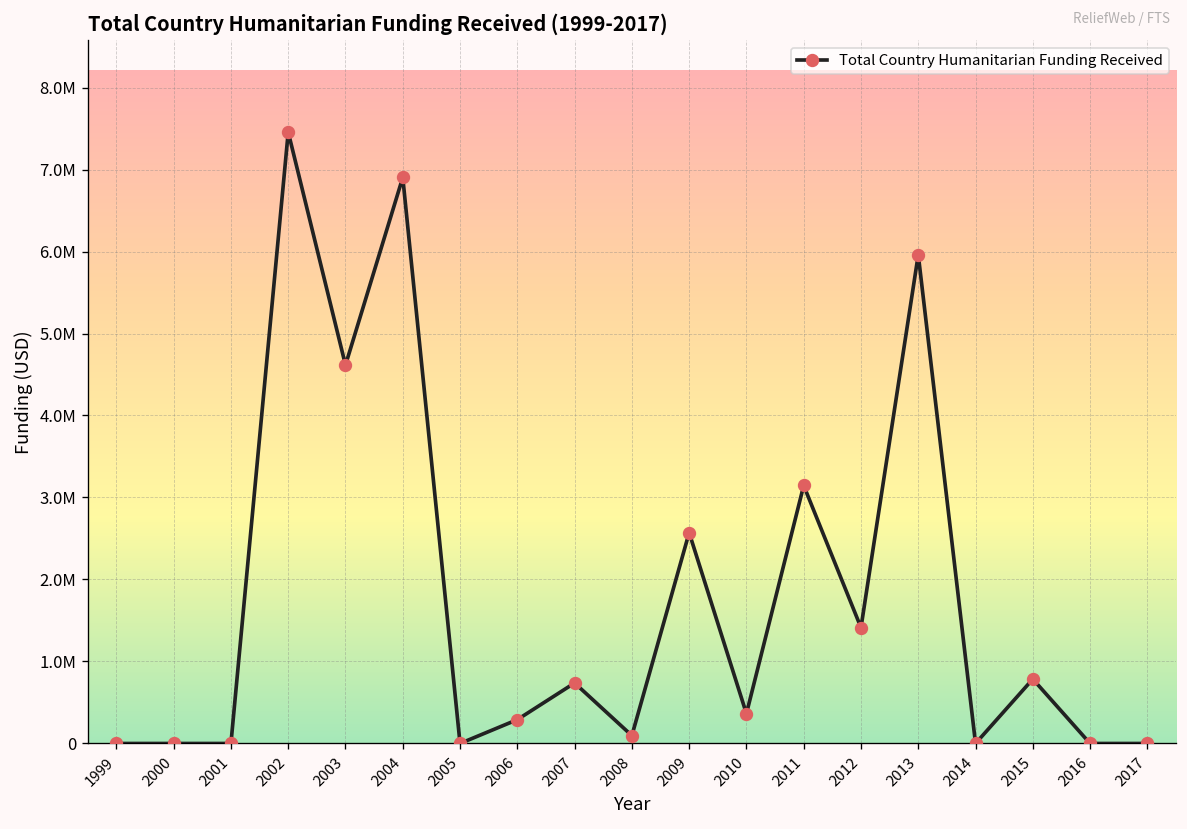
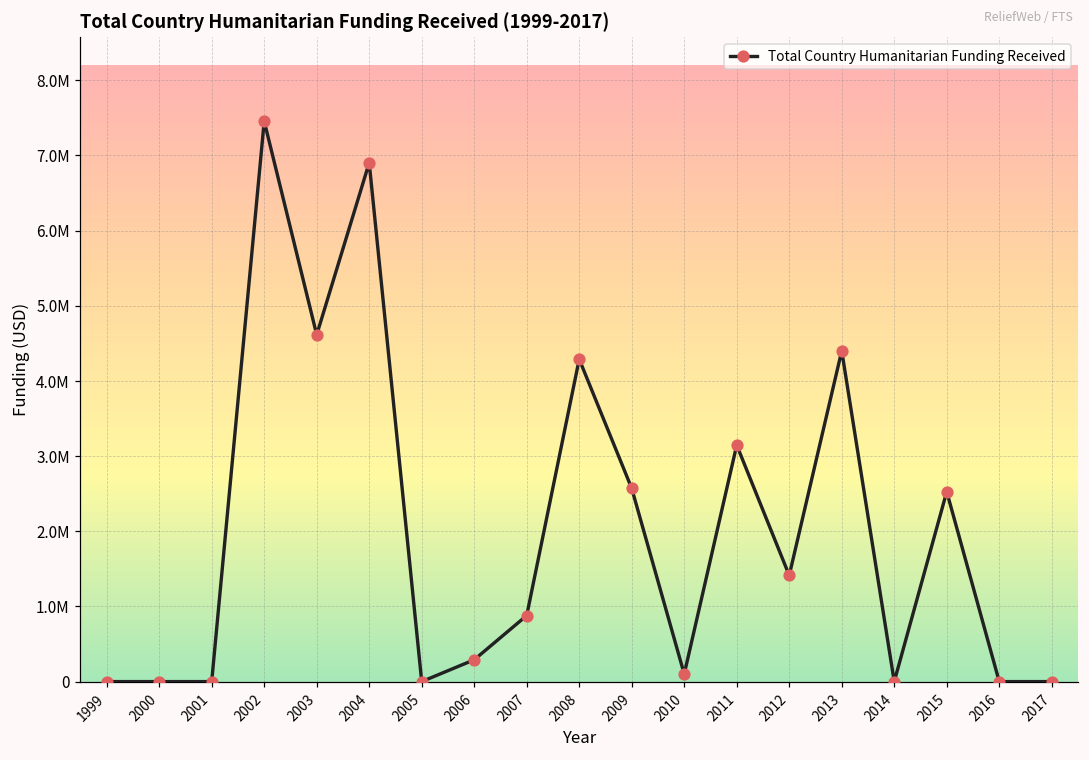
2007: 700000 -> 900000
2008: 100000 -> 4300000
2010: 400000 -> 100000
2013: 6000000 -> 4400000
2015: 800000 -> 2500000
